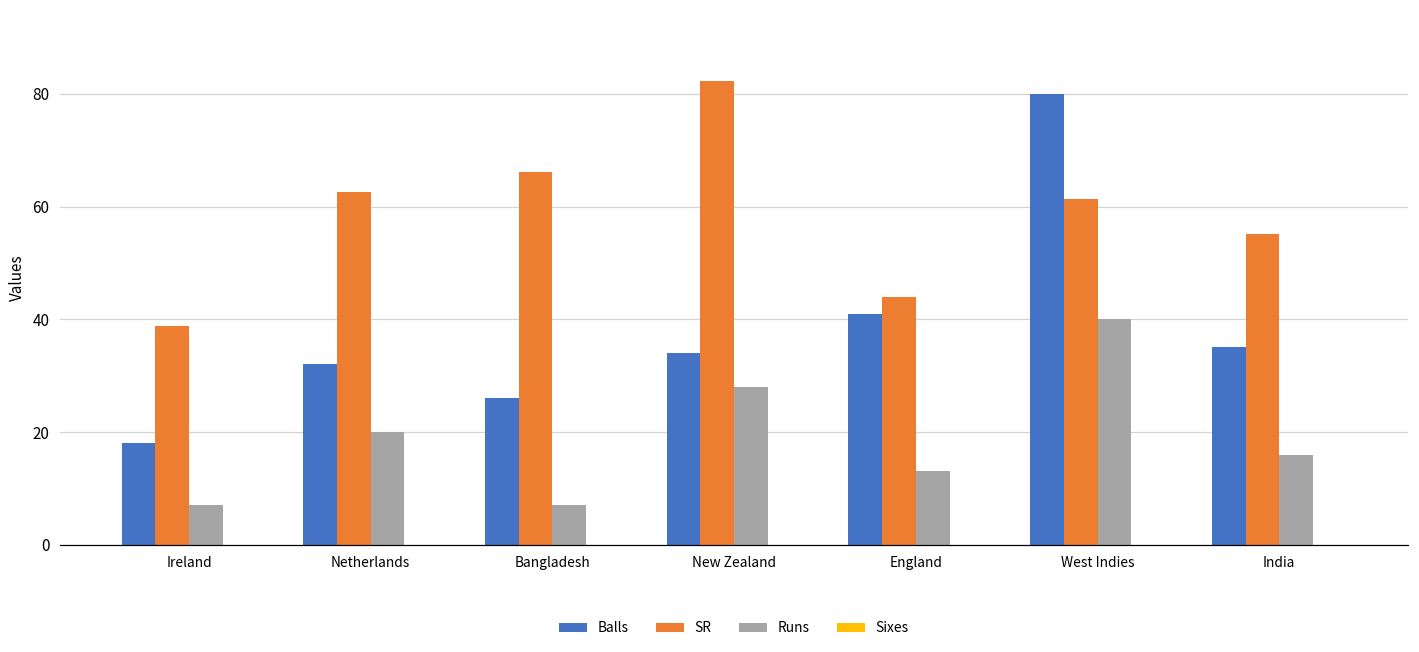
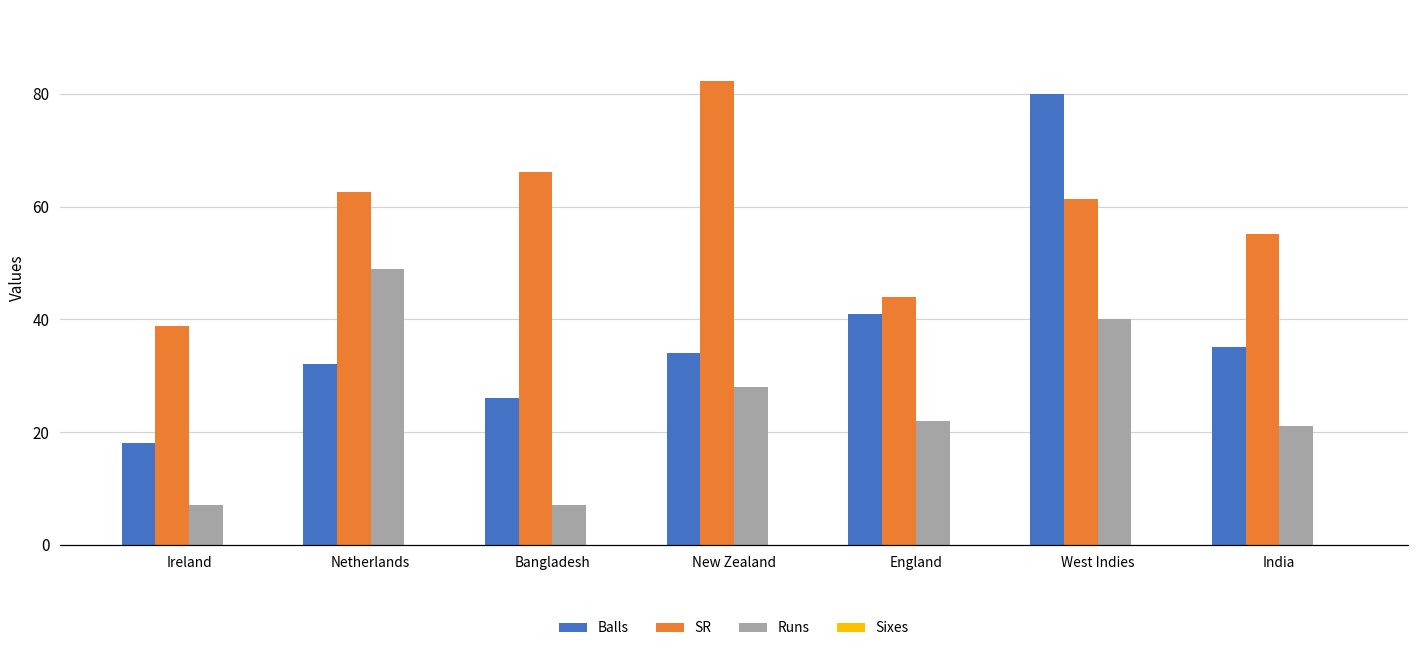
Runs, Netherlands: 20 -> 49
Runs, England: 13 -> 22
Runs, India: 16 -> 21
